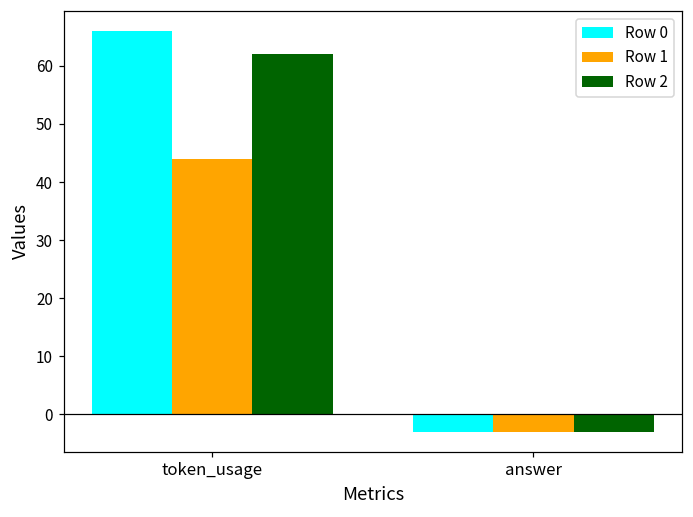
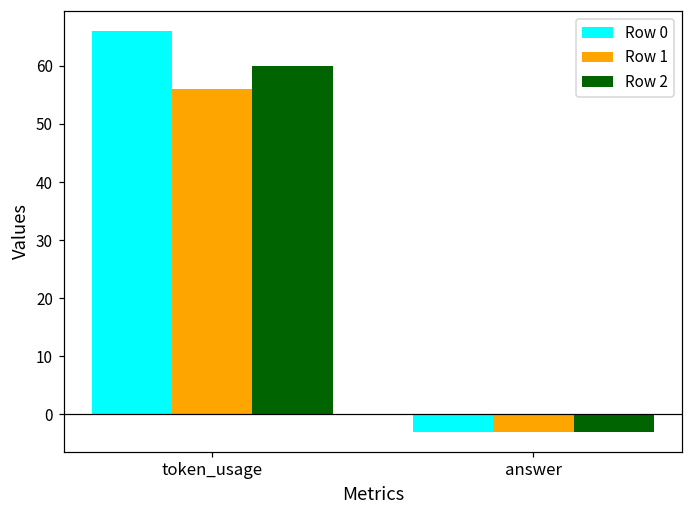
Row 1, token_usage: 44 -> 56
Row 2, token_usage: 62 -> 60
